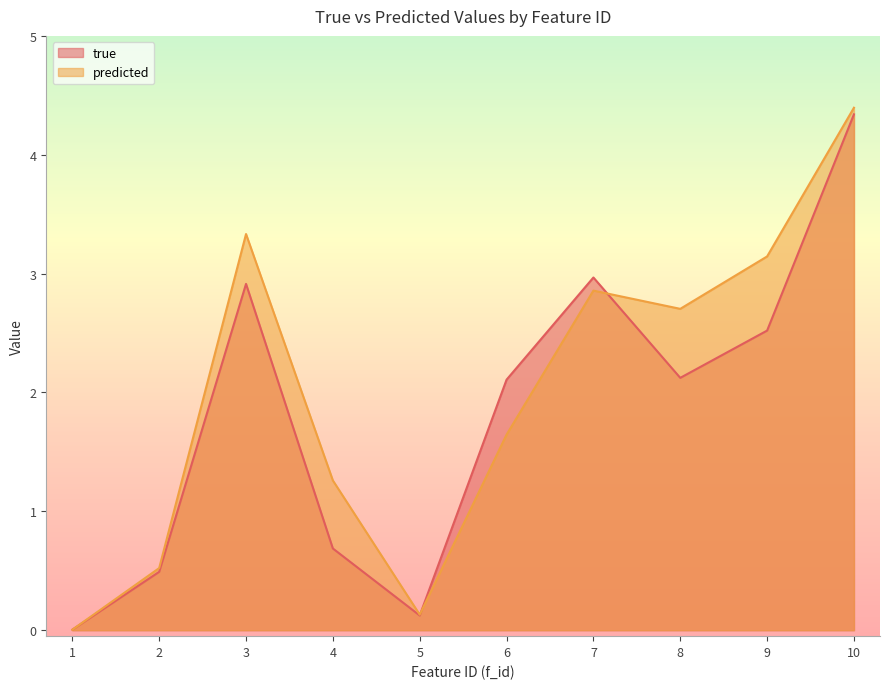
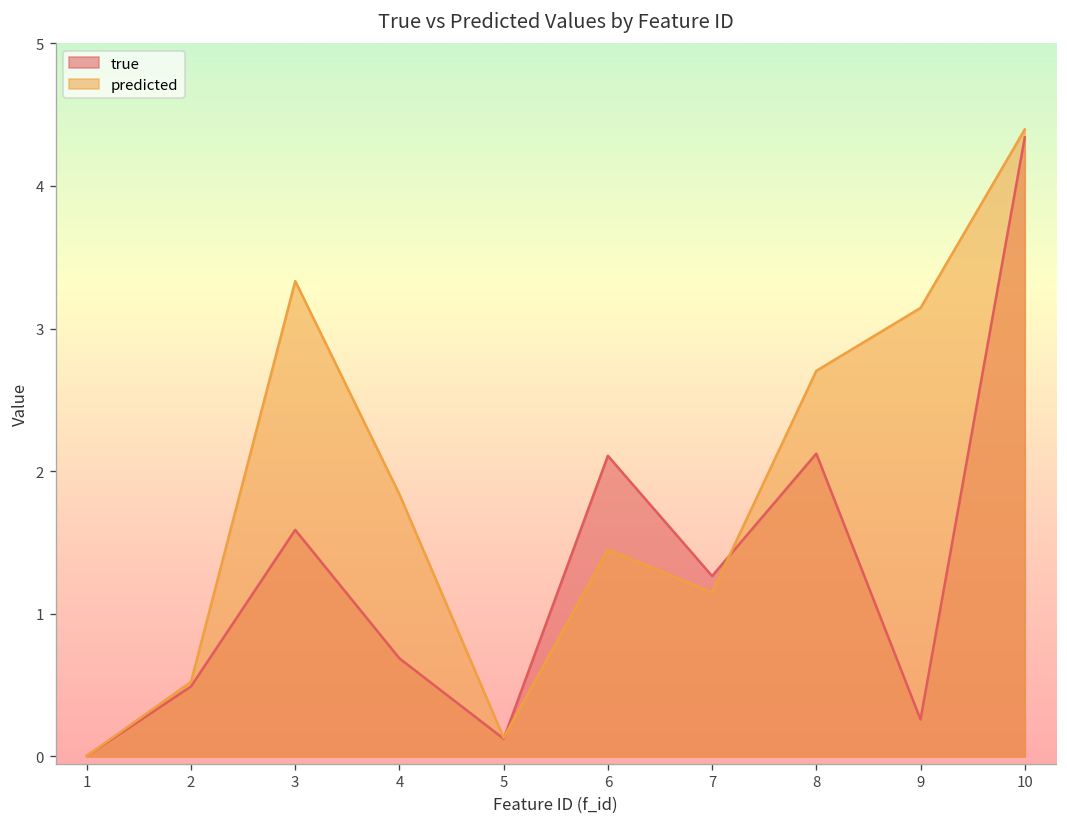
true, 3: 2.91 -> 1.59
predicted, 4: 1.26 -> 1.84
predicted, 6: 1.65 -> 1.45
true, 7: 2.97 -> 1.26
predicted, 7: 2.86 -> 1.15
true, 9: 2.52 -> 0.26
